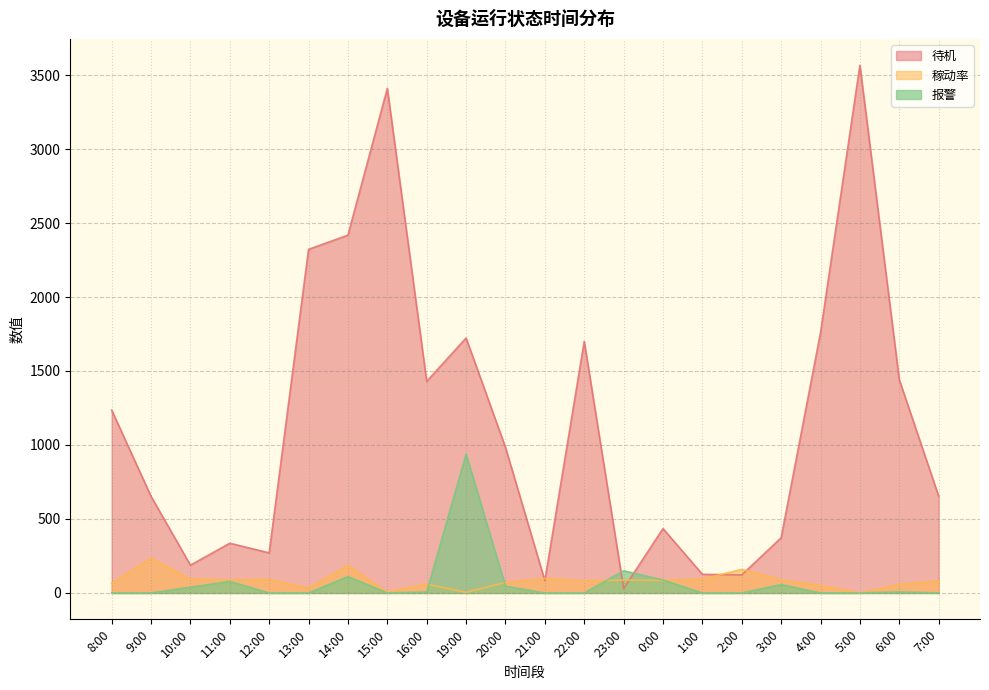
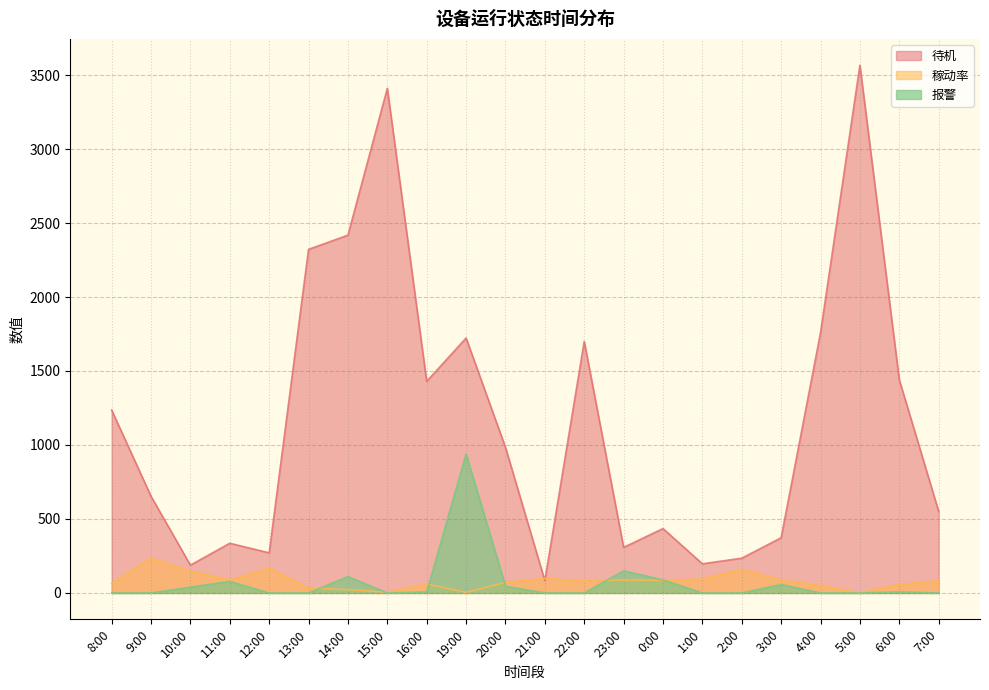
稼动率, 10:00: 90 -> 150
稼动率, 12:00: 90 -> 170
稼动率, 14:00: 190 -> 20
待机, 23:00: 30 -> 310
待机, 1:00: 130 -> 200
待机, 2:00: 120 -> 240
待机, 7:00: 650 -> 550
